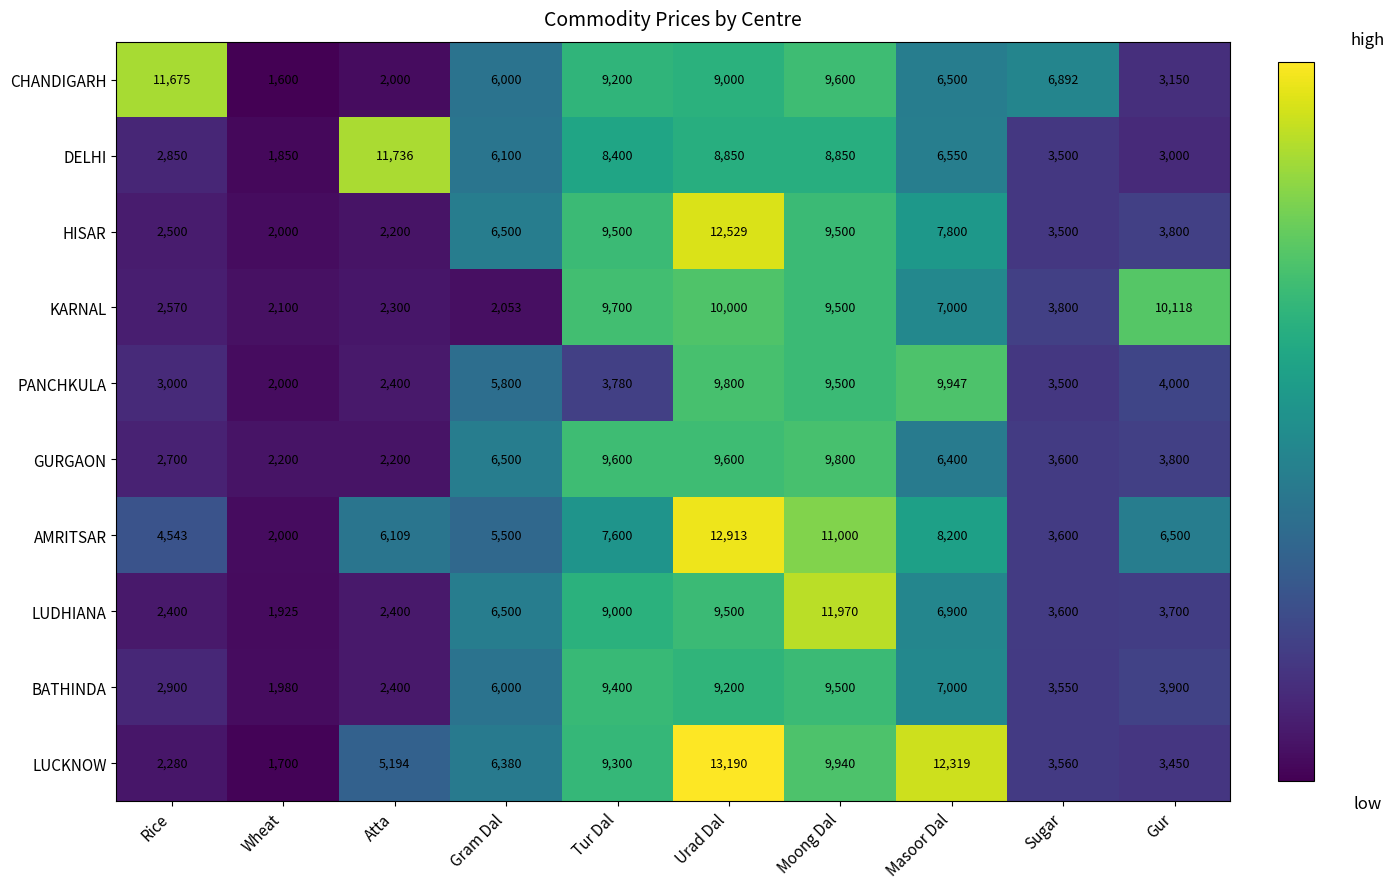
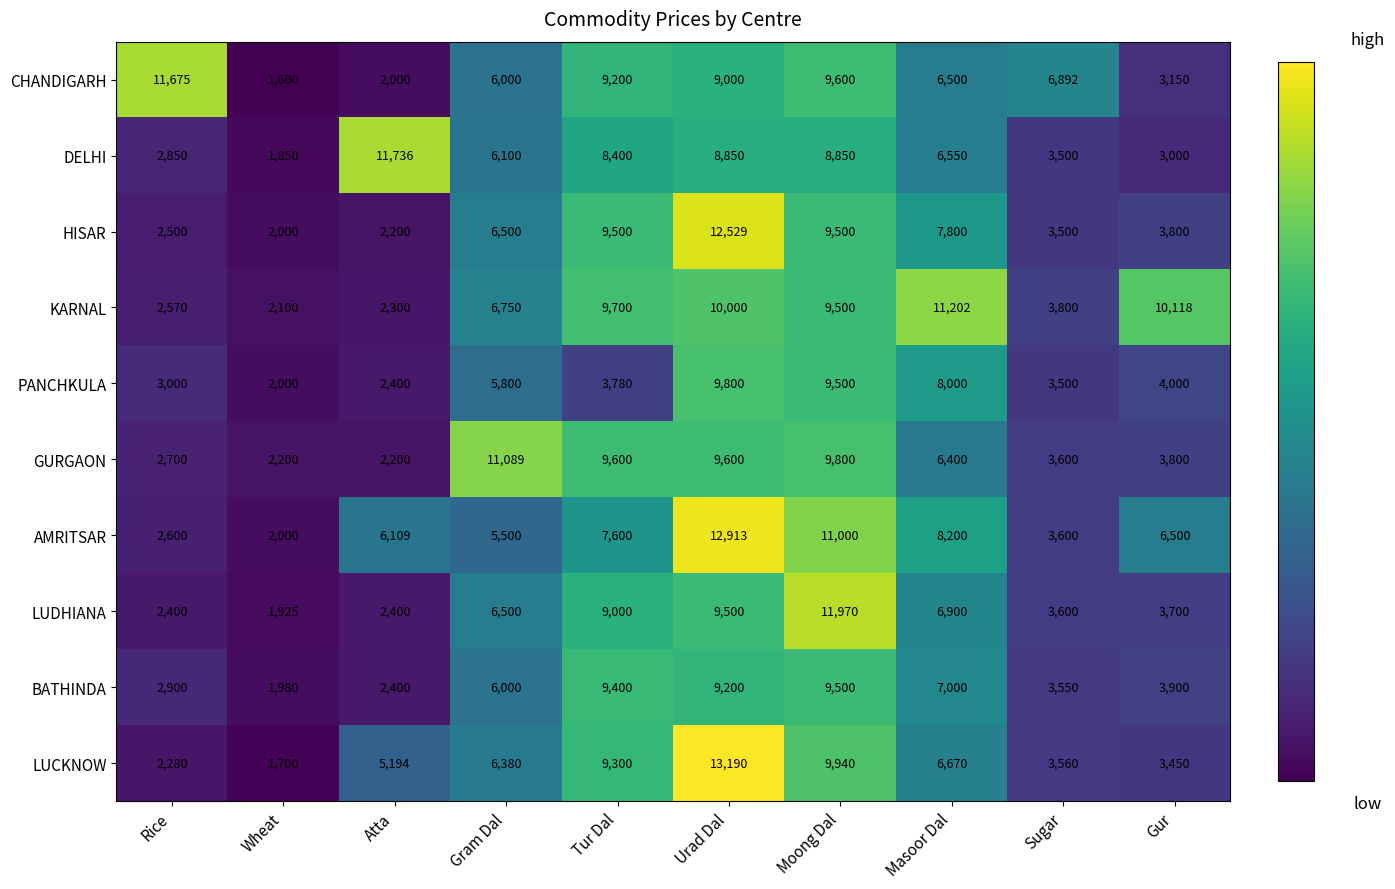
KARNAL, Gram Dal: 2,053 -> 6,750
KARNAL, Masoor Dal: 7,000 -> 11,202
PANCHKULA, Masoor Dal: 9,947 -> 8,000
GURGAON, Gram Dal: 6,500 -> 11,089
AMRITSAR, Rice: 4,543 -> 2,600
LUCKNOW, Masoor Dal: 12,319 -> 6,670
